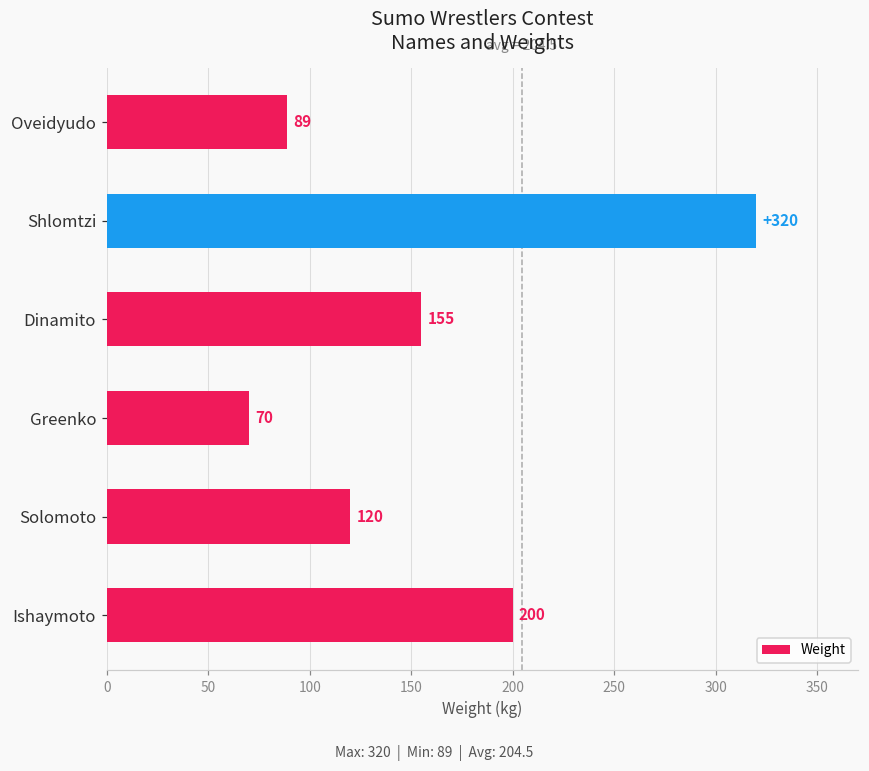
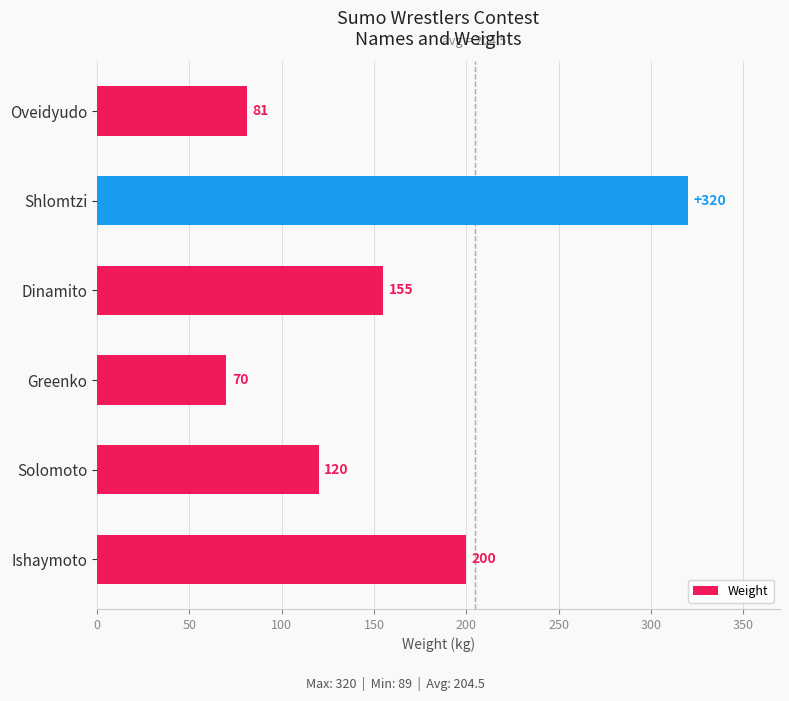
Oveidyudo: 89 -> 81
